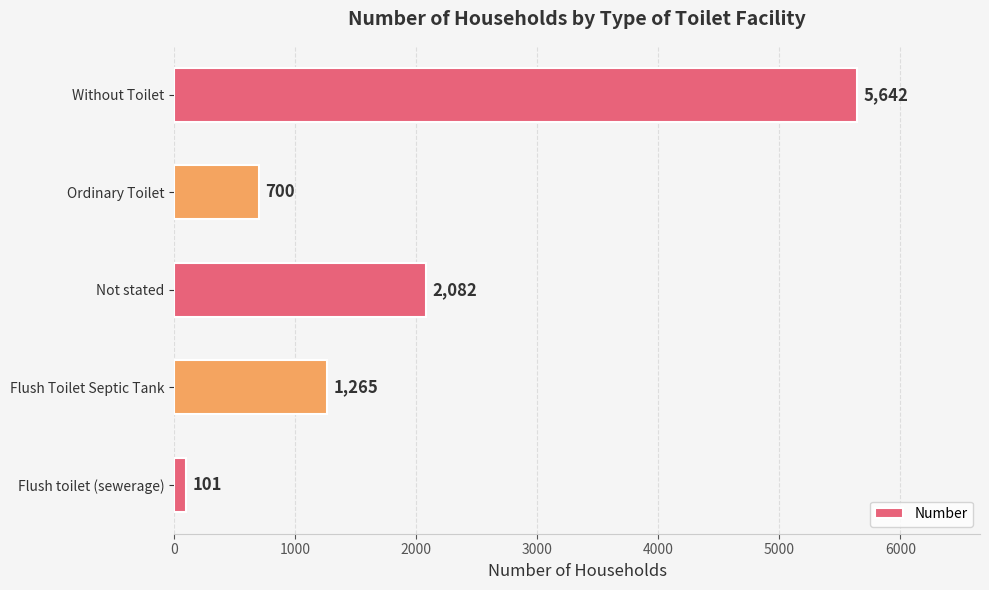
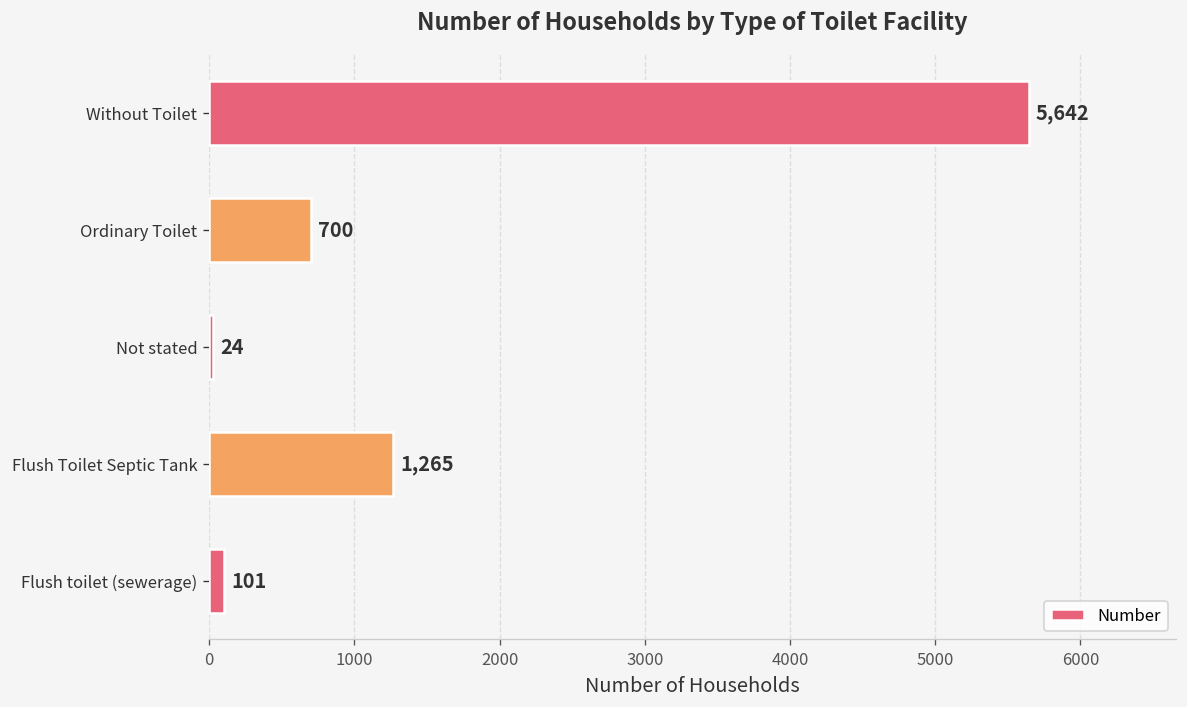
Not stated: 2,082 -> 24
